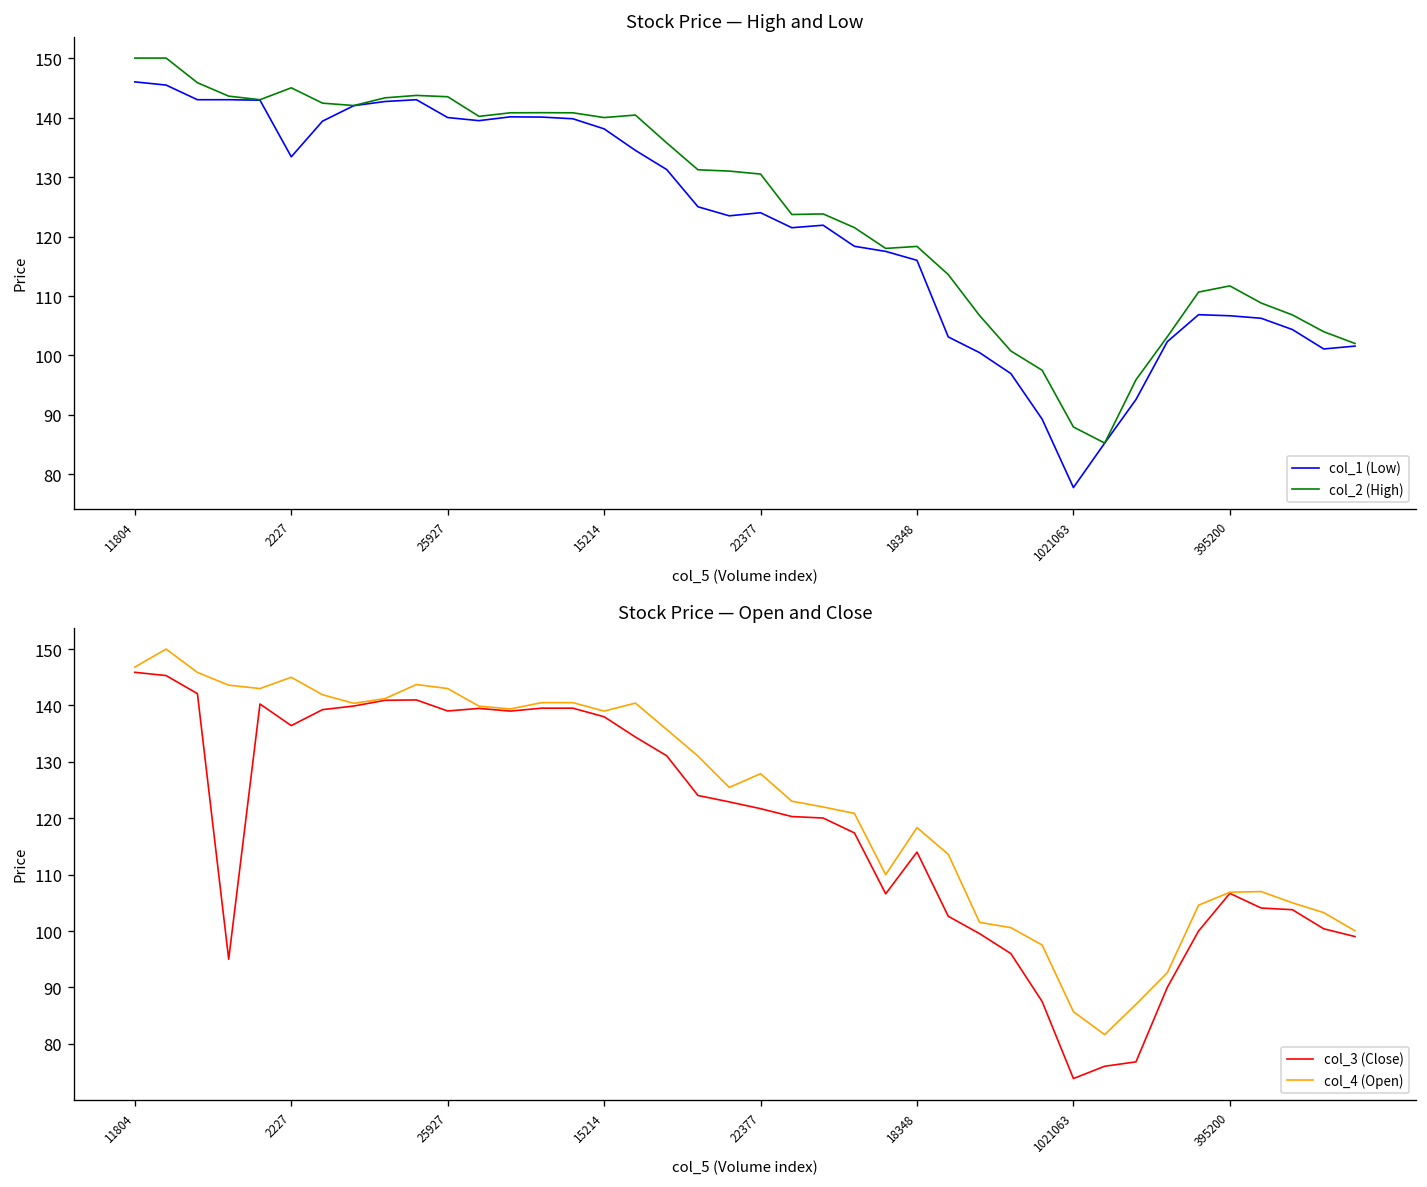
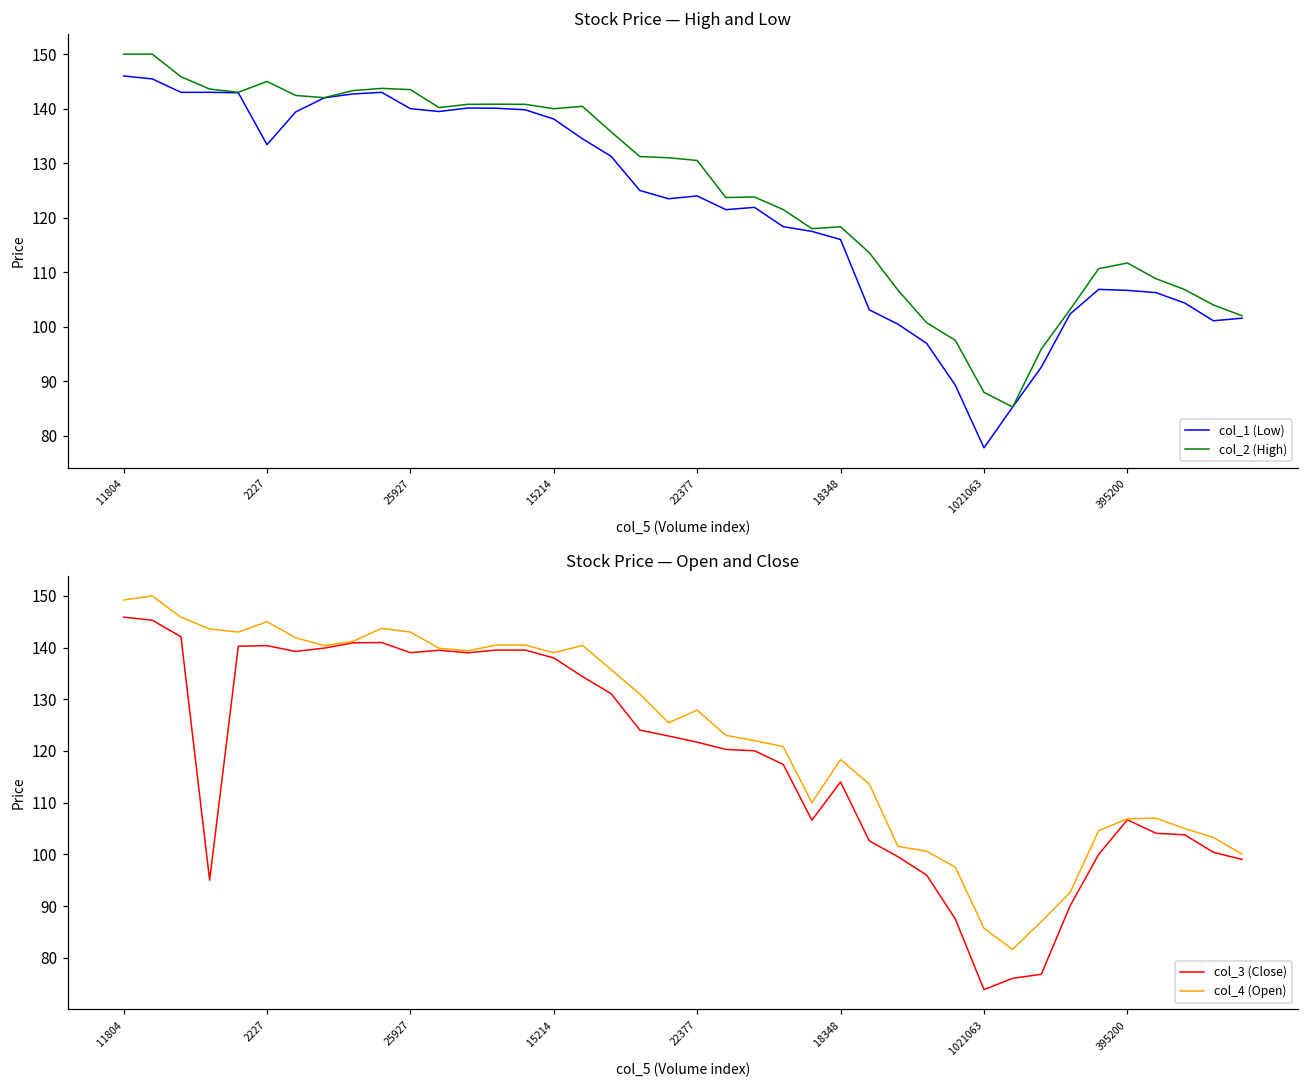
Stock Price — Open and Close, col_4 (Open), 11804: 147 -> 149
Stock Price — Open and Close, col_3 (Close), 2227: 136 -> 140
